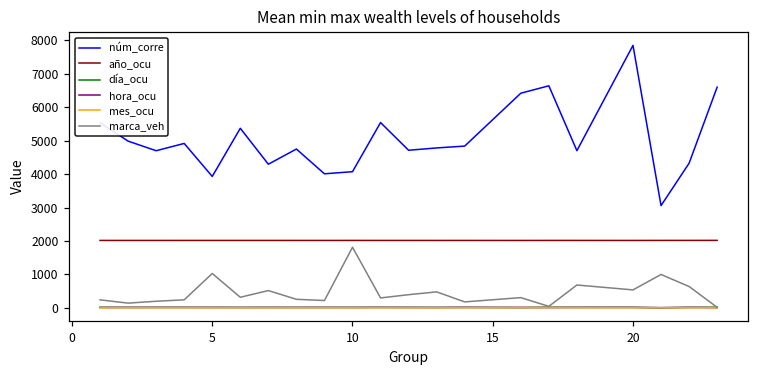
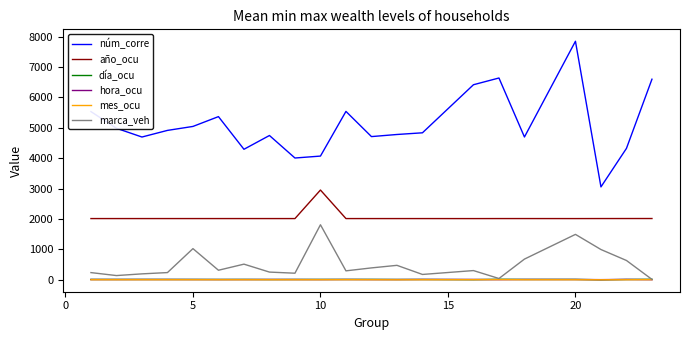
núm_corre, 5: 3900 -> 5000
año_ocu, 10: 2000 -> 3000
marca_veh, 20: 500 -> 1500
